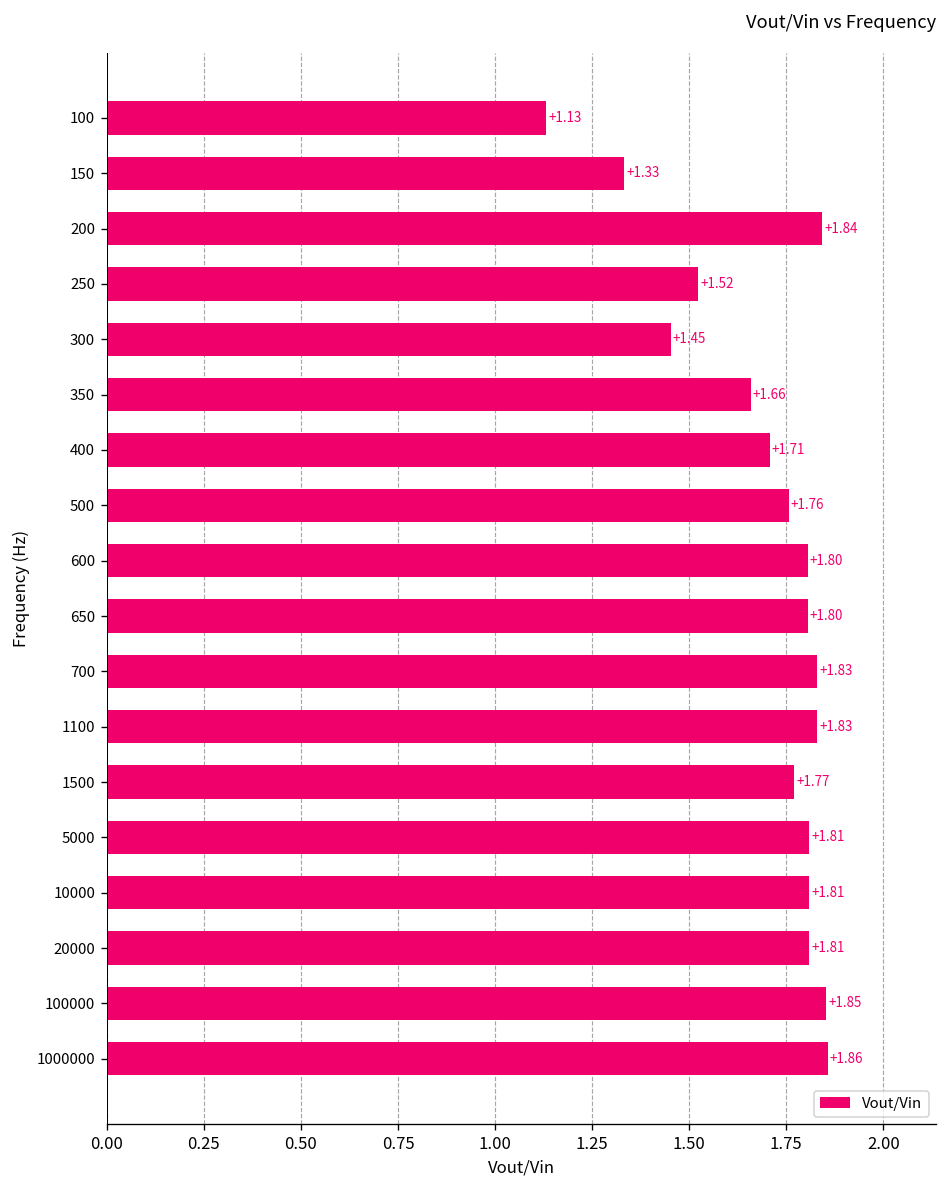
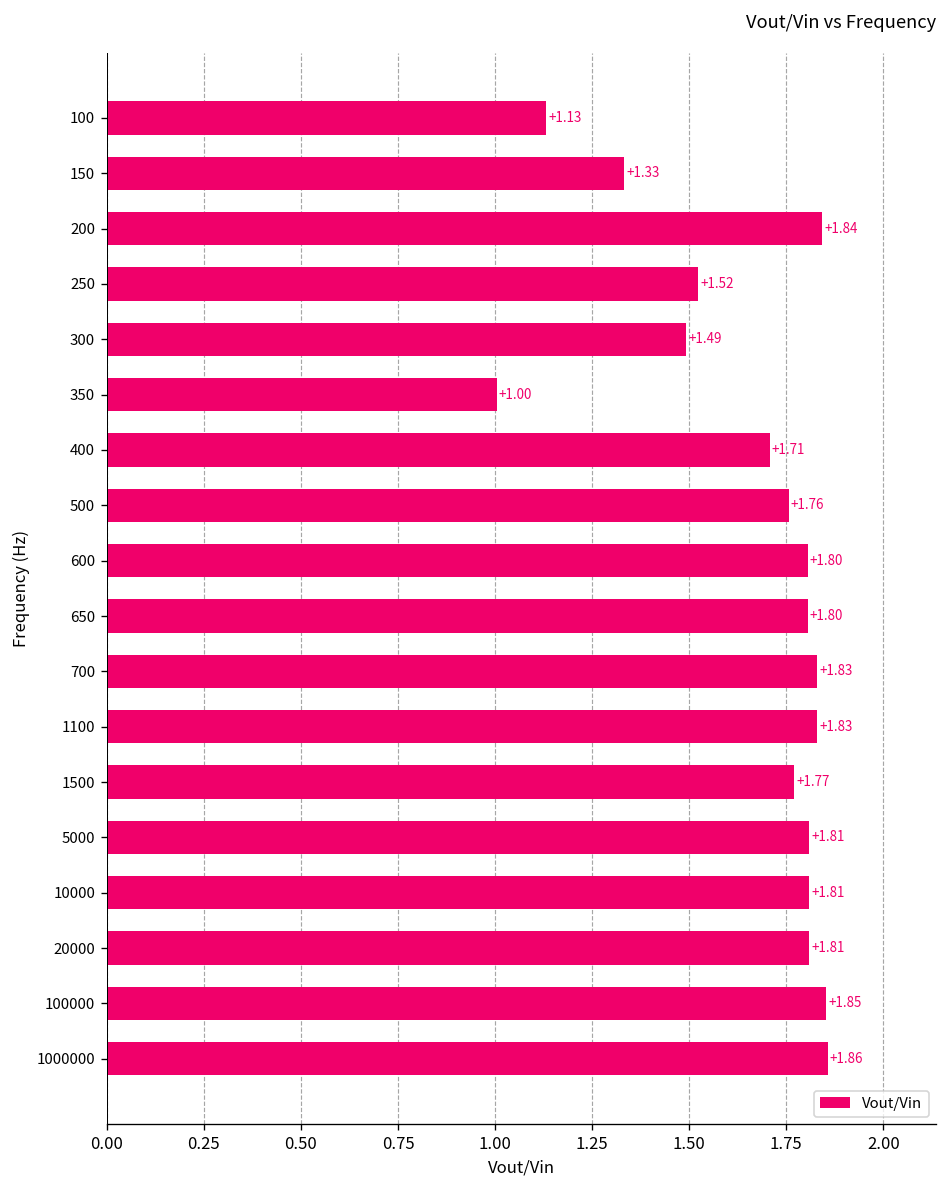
300: +1.45 -> +1.49
350: +1.66 -> +1.00
